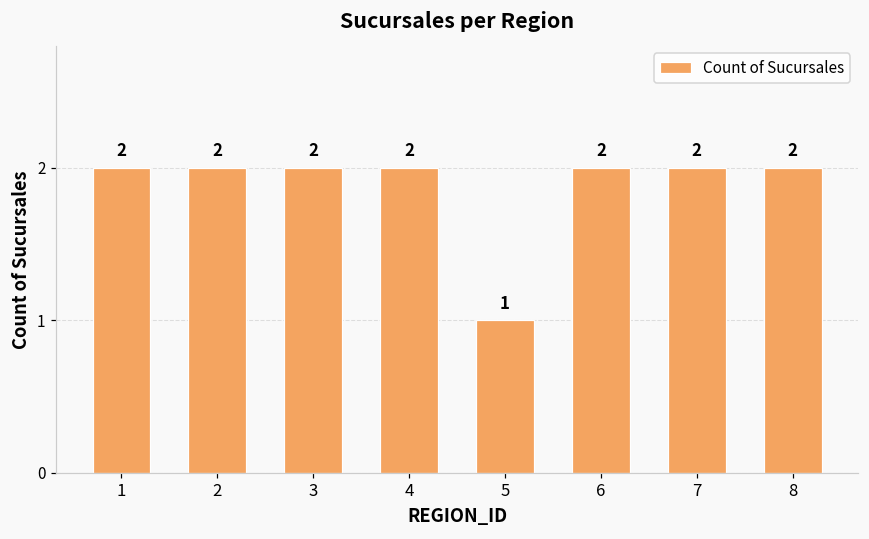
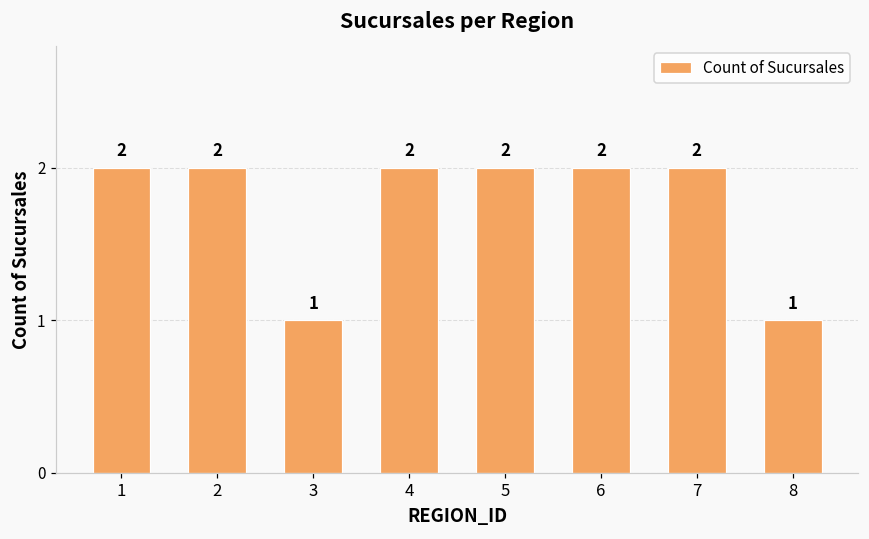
3: 2 -> 1
5: 1 -> 2
8: 2 -> 1
